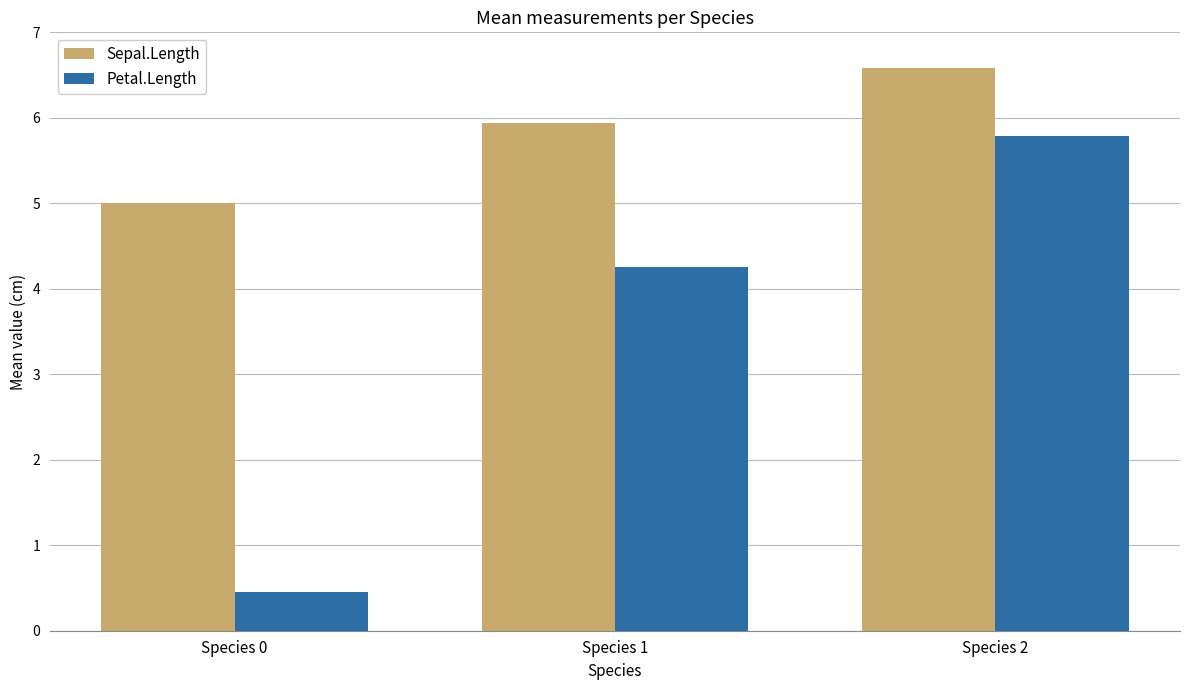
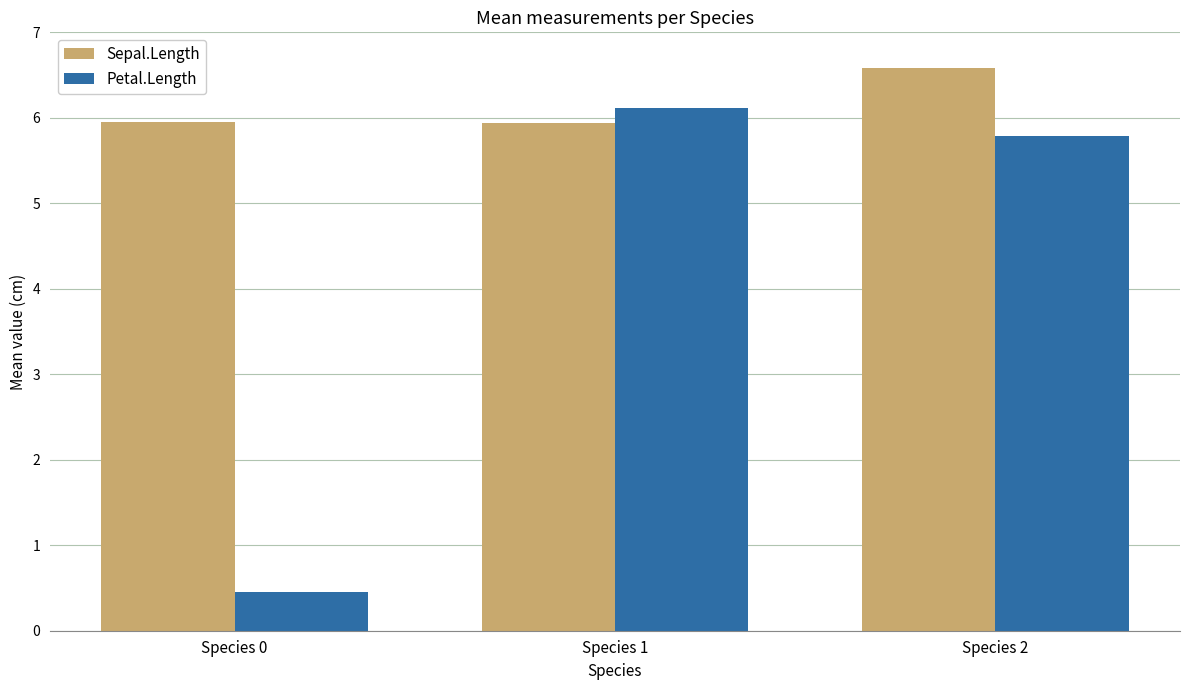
Sepal.Length, Species 0: 5.0 -> 6.0
Petal.Length, Species 1: 4.3 -> 6.1
